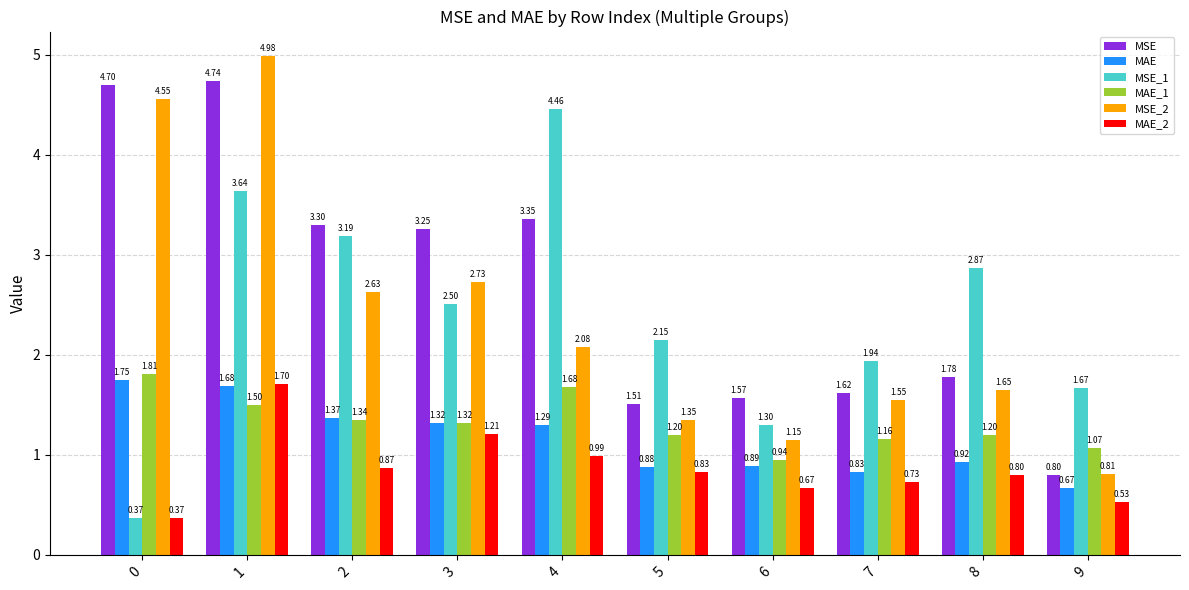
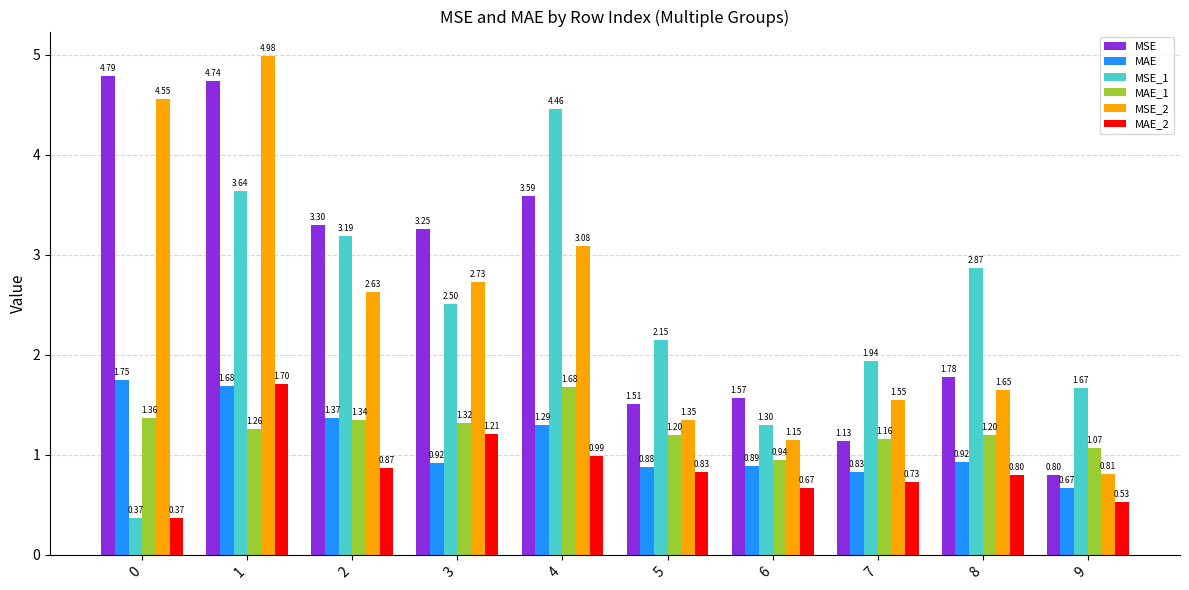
MSE, 0: 4.70 -> 4.79
MAE_1, 0: 1.81 -> 1.36
MAE_1, 1: 1.50 -> 1.26
MAE, 3: 1.32 -> 0.92
MSE, 4: 3.35 -> 3.59
MSE_2, 4: 2.08 -> 3.08
MSE, 7: 1.62 -> 1.13
